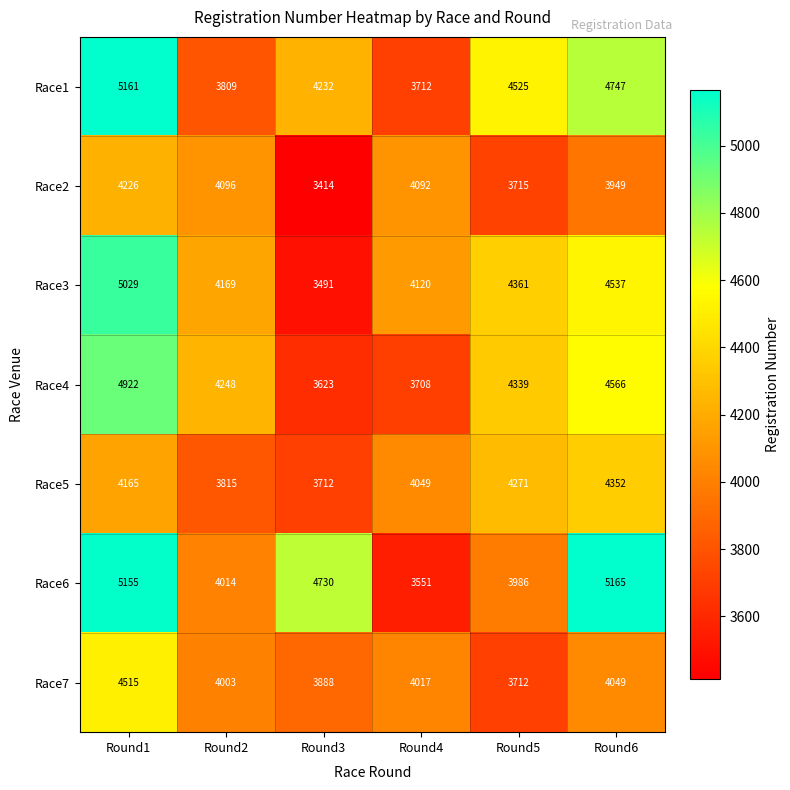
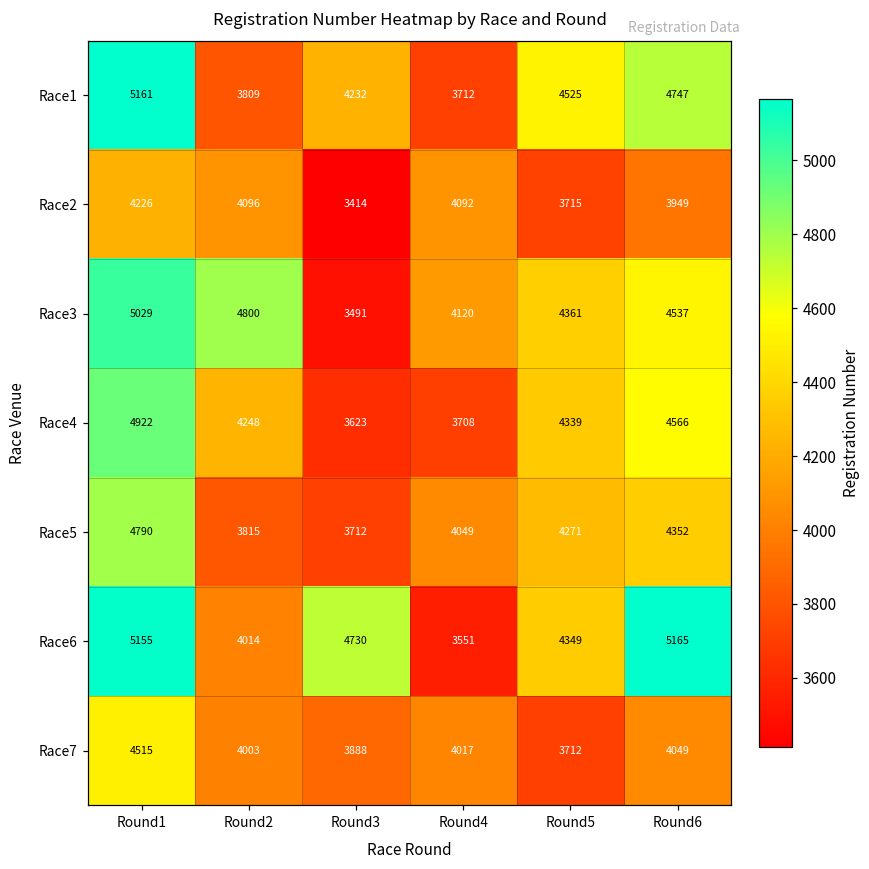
Race3, Round2: 4169 -> 4800
Race5, Round1: 4165 -> 4790
Race6, Round5: 3986 -> 4349
